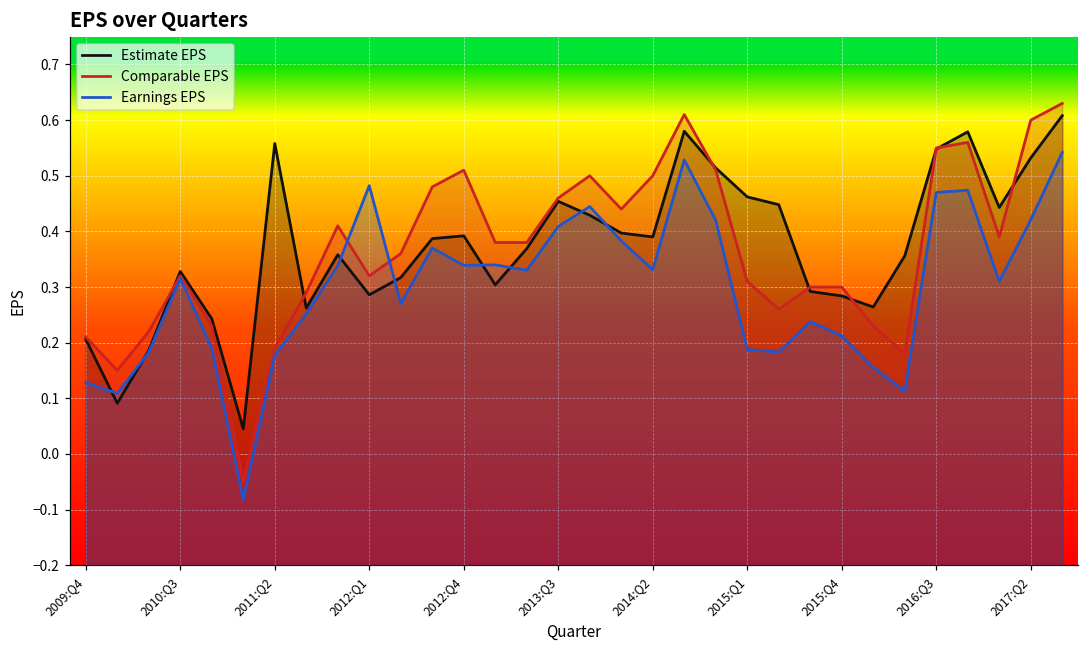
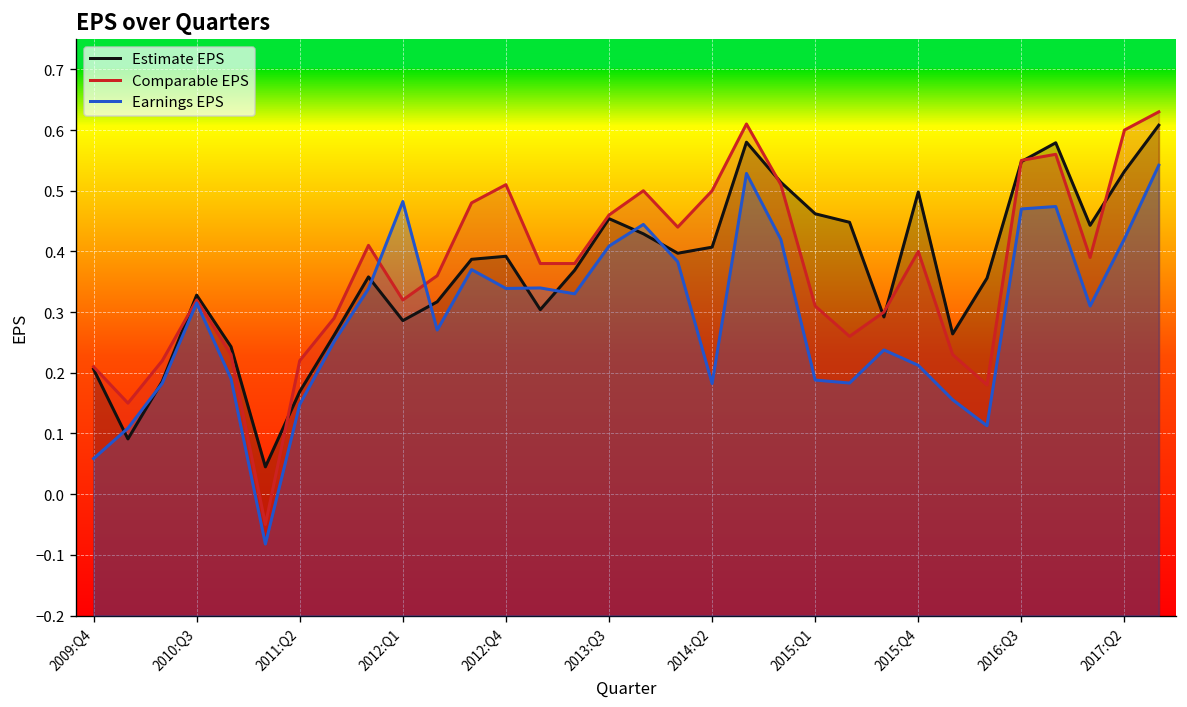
Earnings EPS, 2009:Q4: 0.13 -> 0.06
Estimate EPS, 2011:Q2: 0.56 -> 0.17
Comparable EPS, 2011:Q2: 0.19 -> 0.22
Earnings EPS, 2011:Q2: 0.18 -> 0.15
Estimate EPS, 2014:Q2: 0.39 -> 0.41
Earnings EPS, 2014:Q2: 0.33 -> 0.18
Estimate EPS, 2015:Q4: 0.28 -> 0.50
Comparable EPS, 2015:Q4: 0.3 -> 0.4
